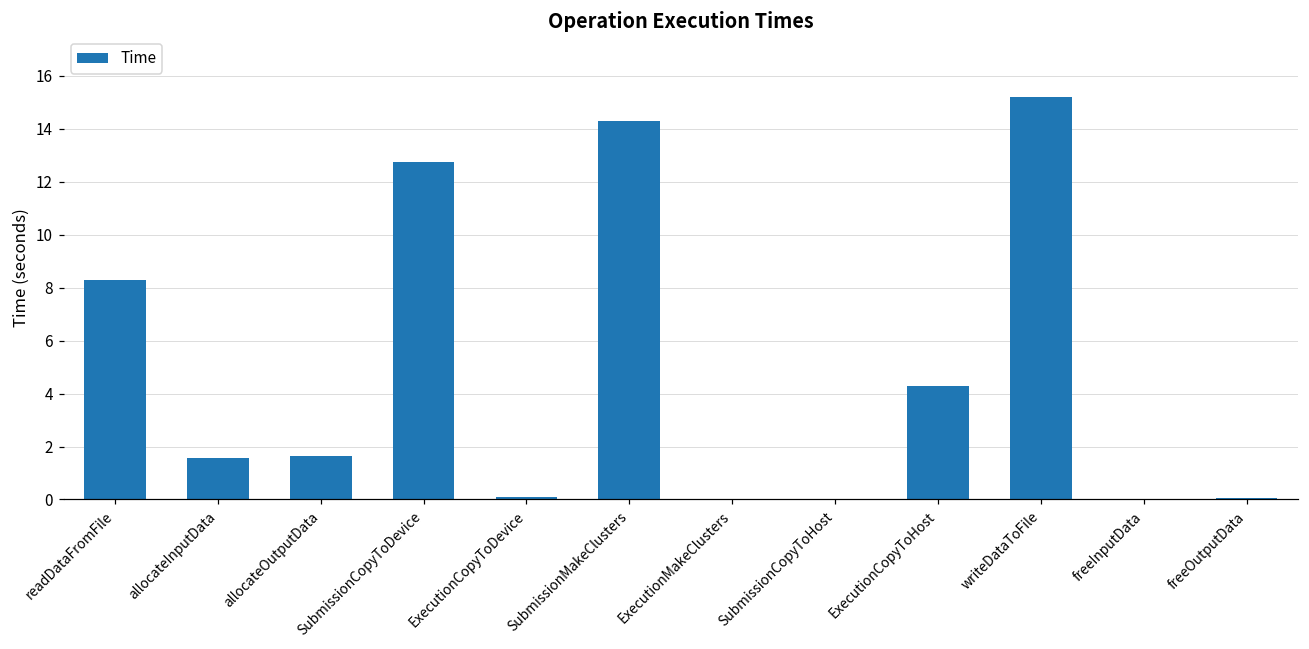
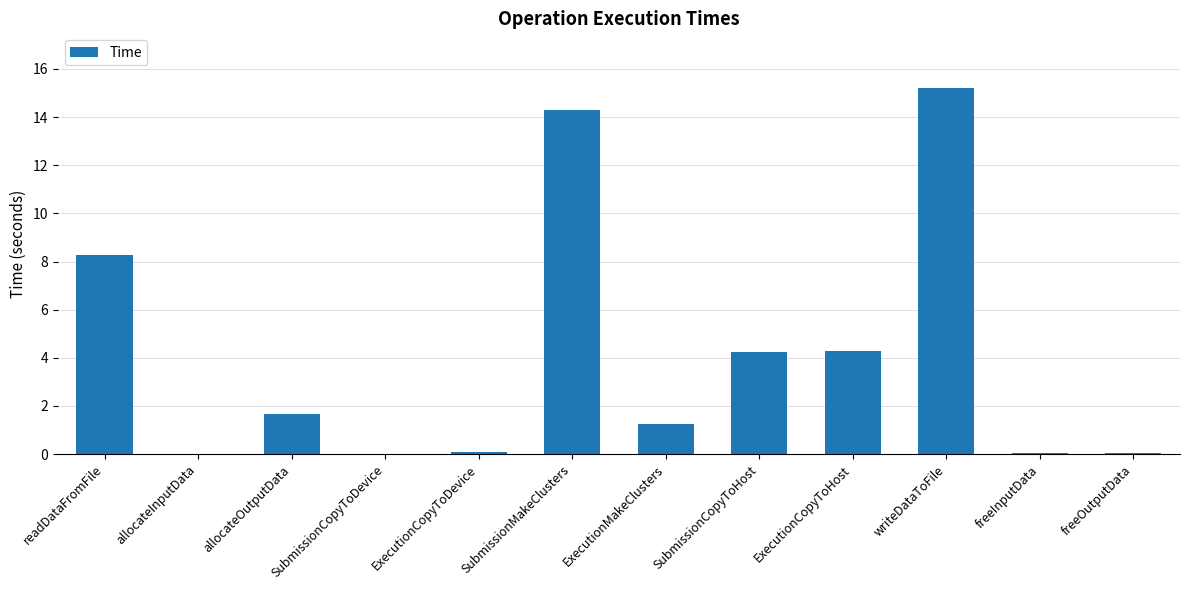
allocateInputData: 1.5 -> 0.0
SubmissionCopyToDevice: 12.7 -> 0.0
ExecutionMakeClusters: 0.0 -> 1.2
SubmissionCopyToHost: 0.0 -> 4.2
